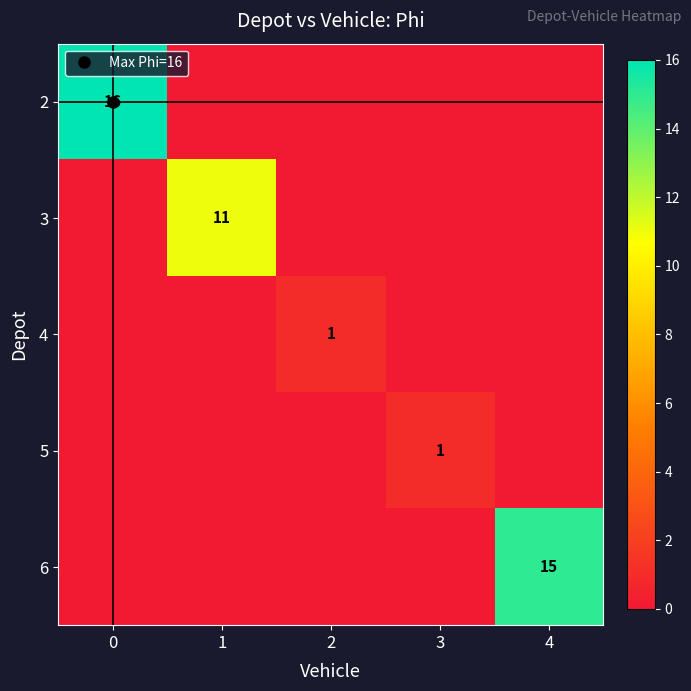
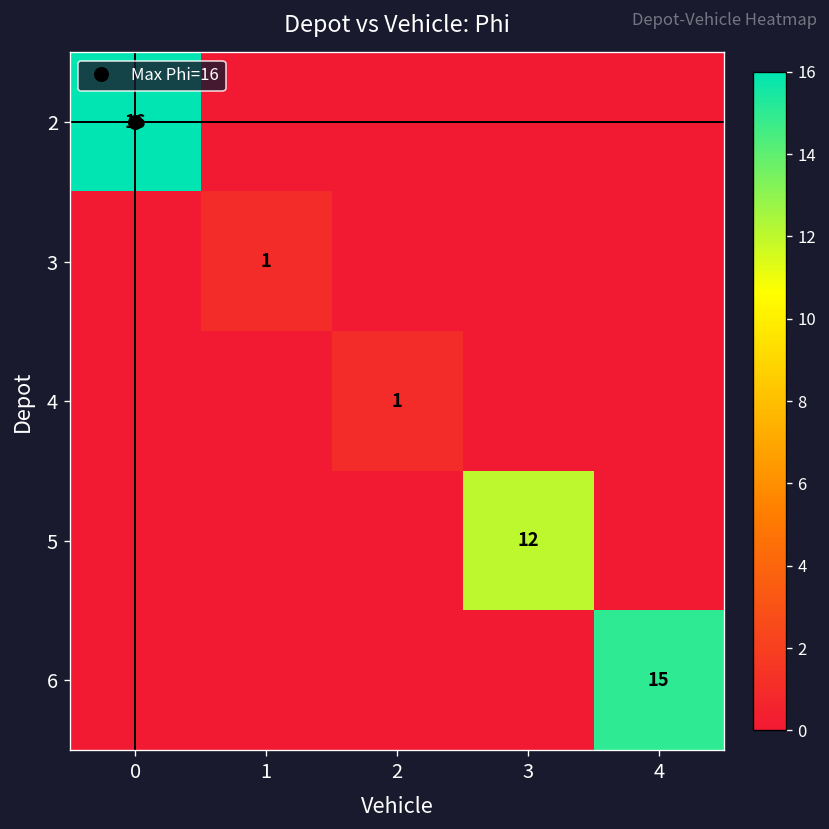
3, 1: 11 -> 1
5, 3: 1 -> 12
